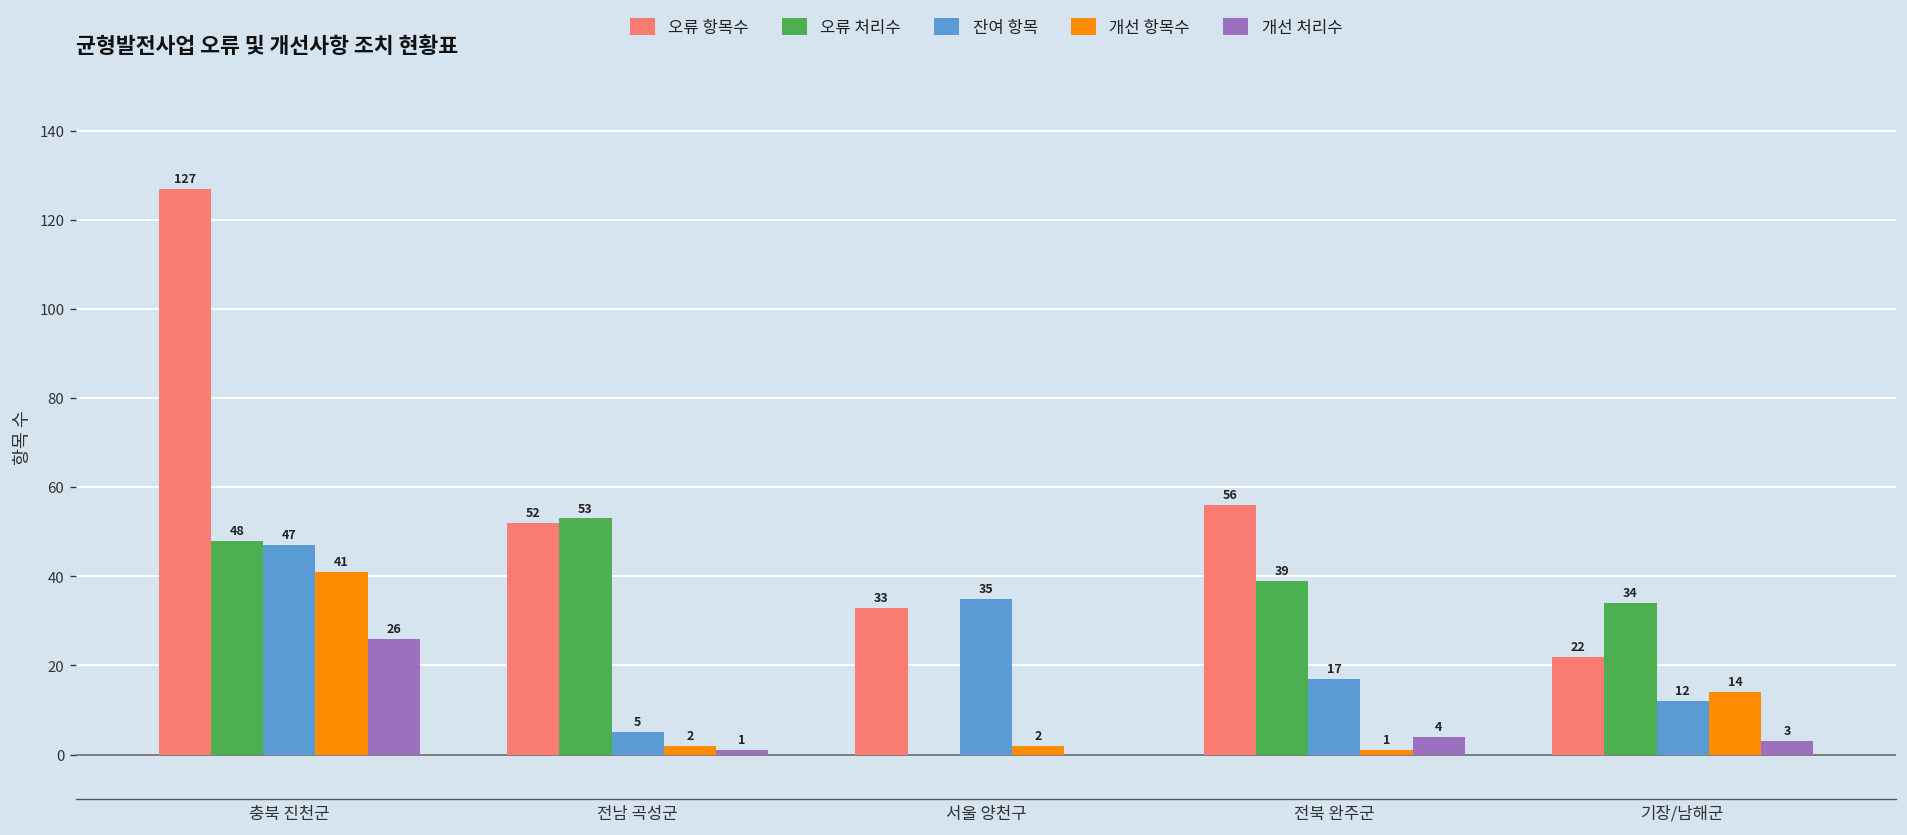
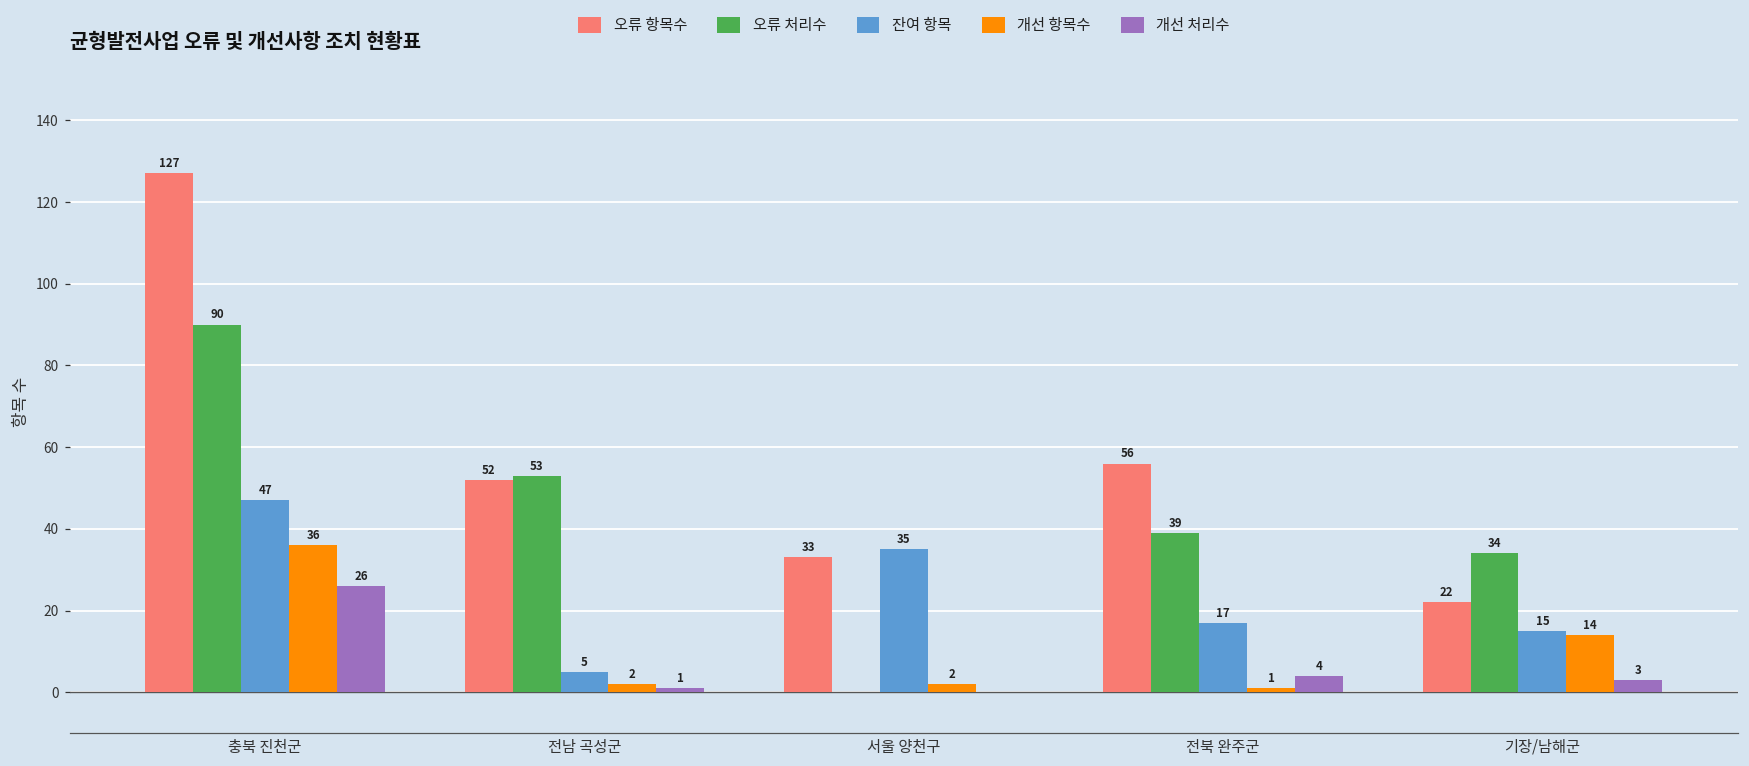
오류 처리수, 충북 진천군: 48 -> 90
개선 항목수, 충북 진천군: 41 -> 36
잔여 항목, 기장/남해군: 12 -> 15
